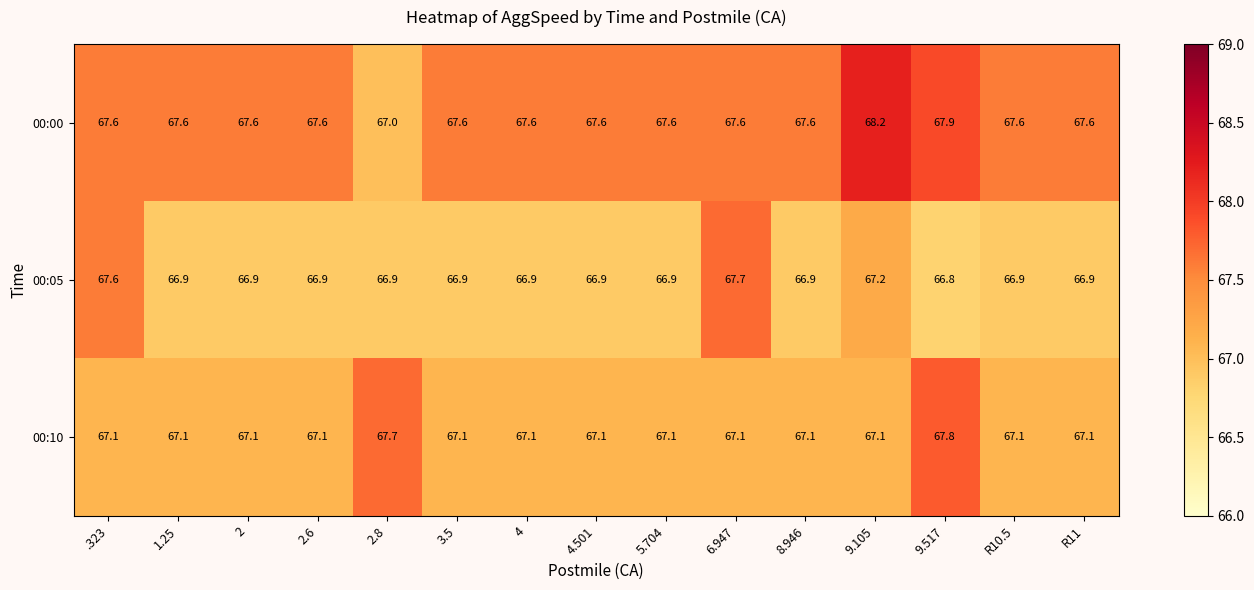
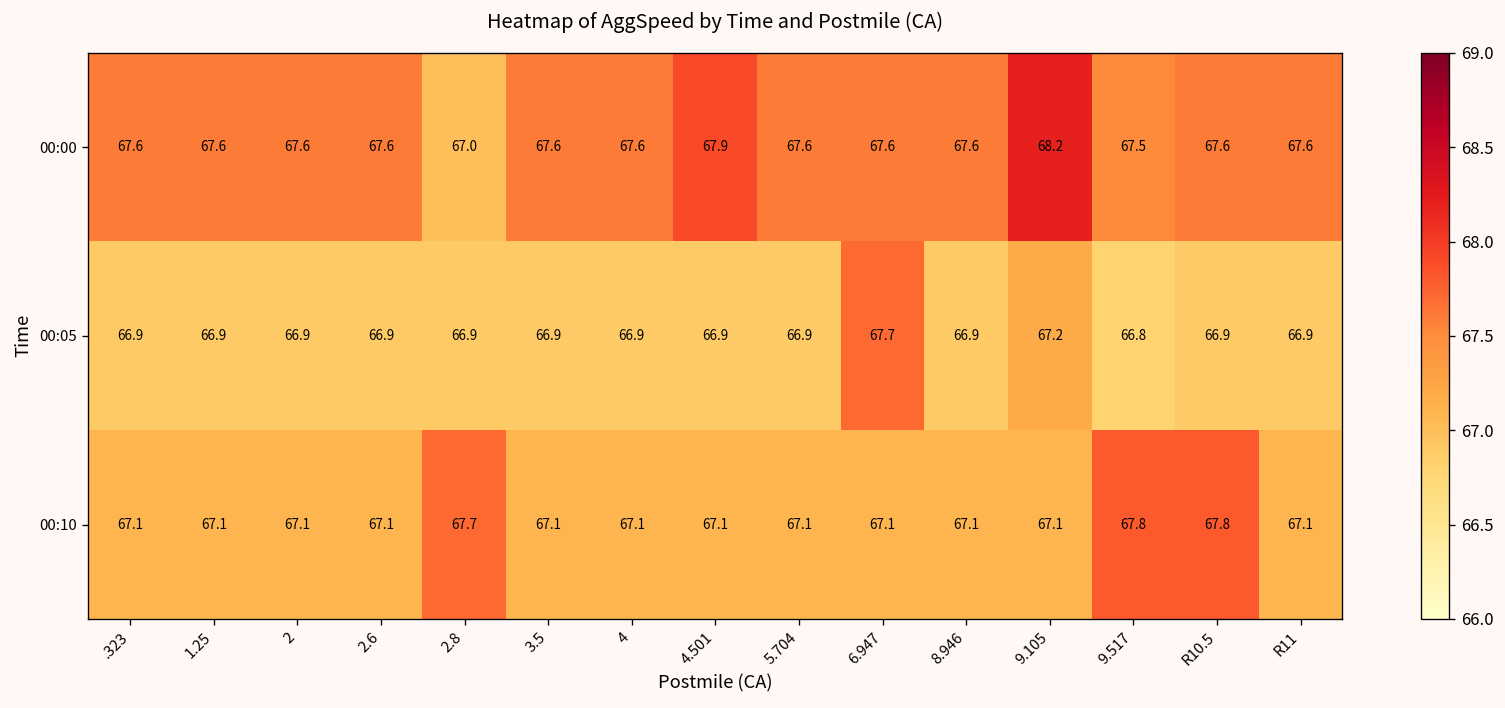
00:00, 4.501: 67.6 -> 67.9
00:00, 9.517: 67.9 -> 67.5
00:05, .323: 67.6 -> 66.9
00:10, R10.5: 67.1 -> 67.8
